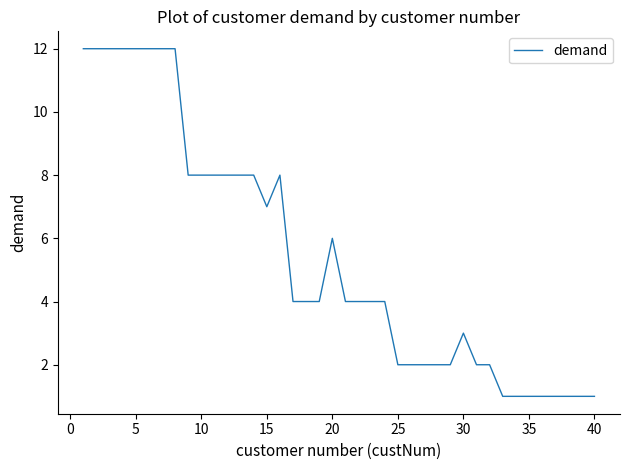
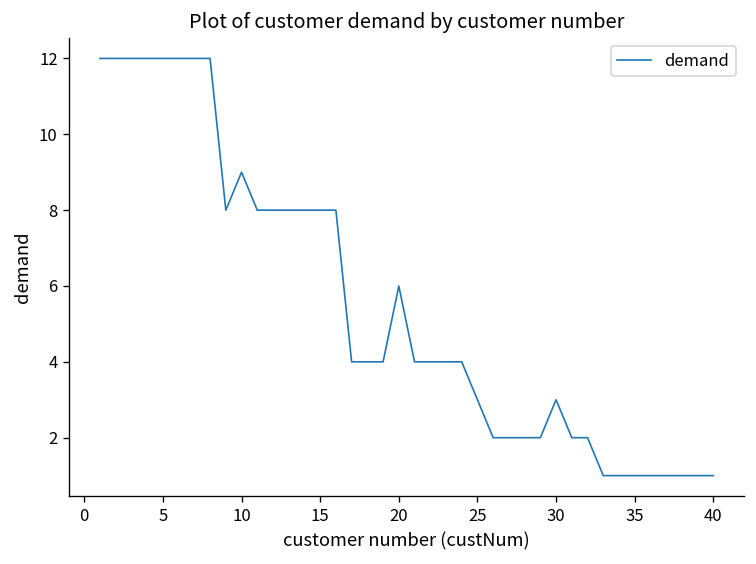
10: 8 -> 9
15: 7 -> 8
25: 2 -> 3
